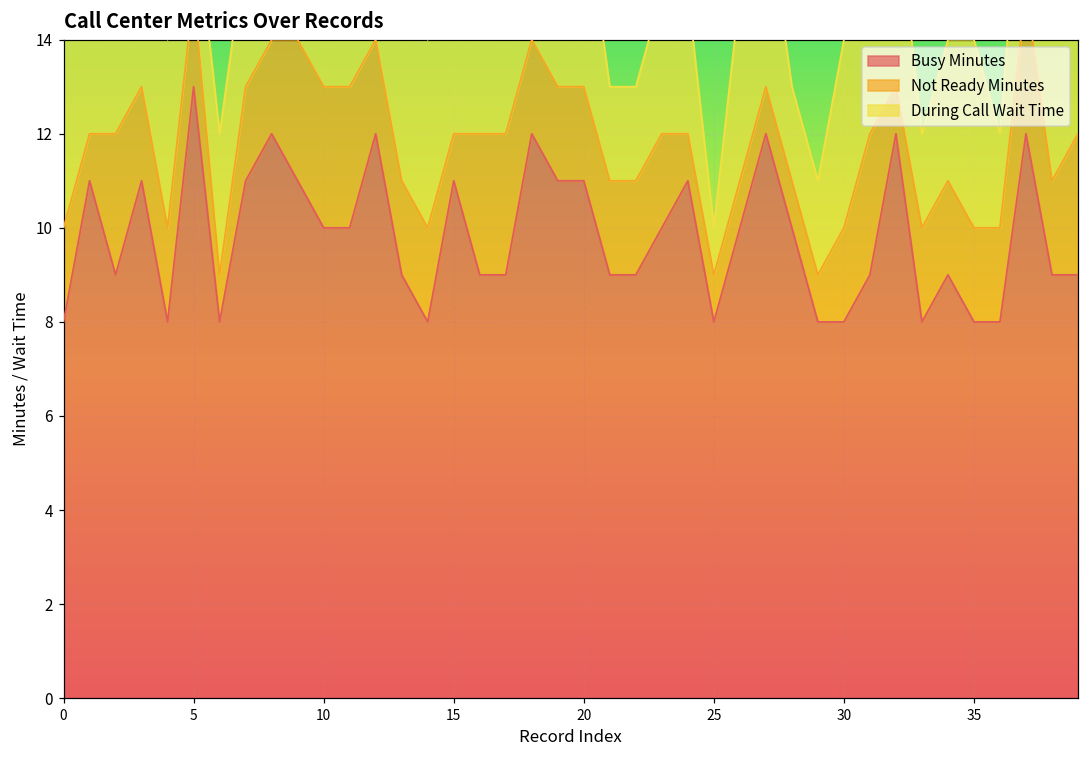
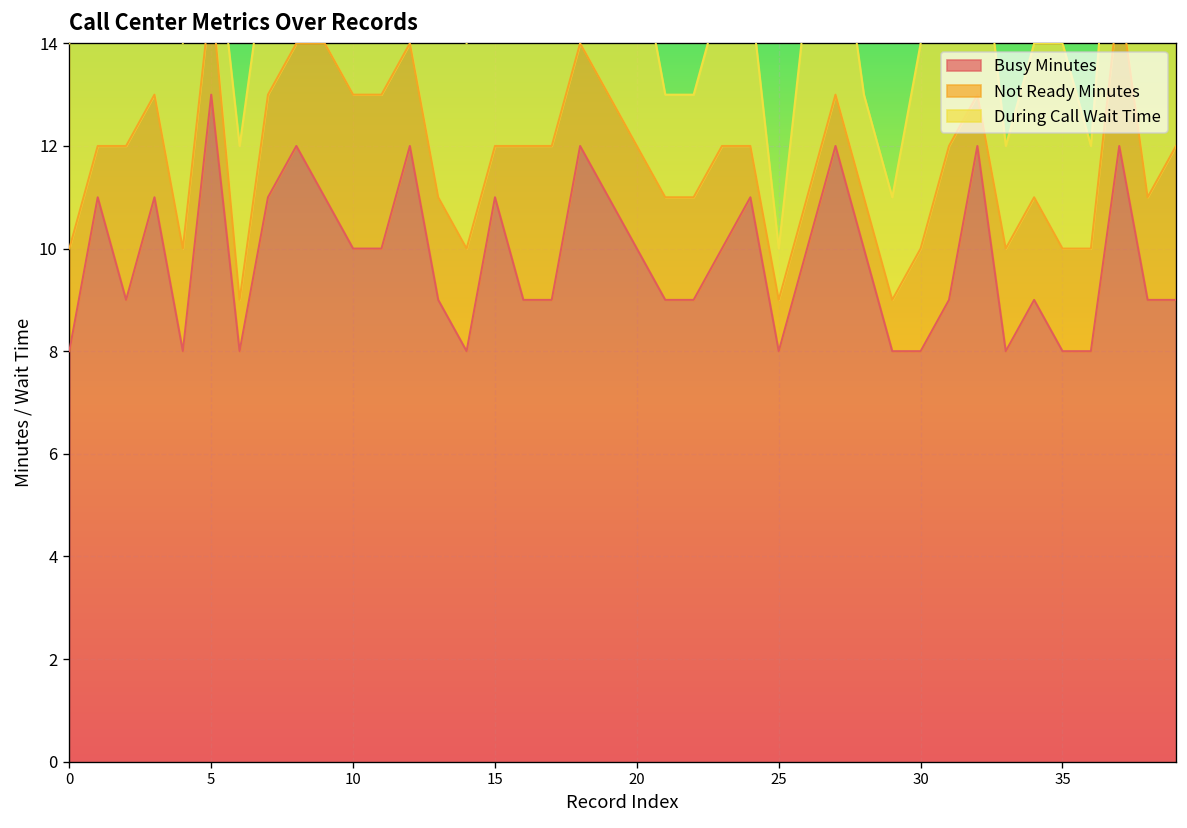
Busy Minutes, 20: 11 -> 10
